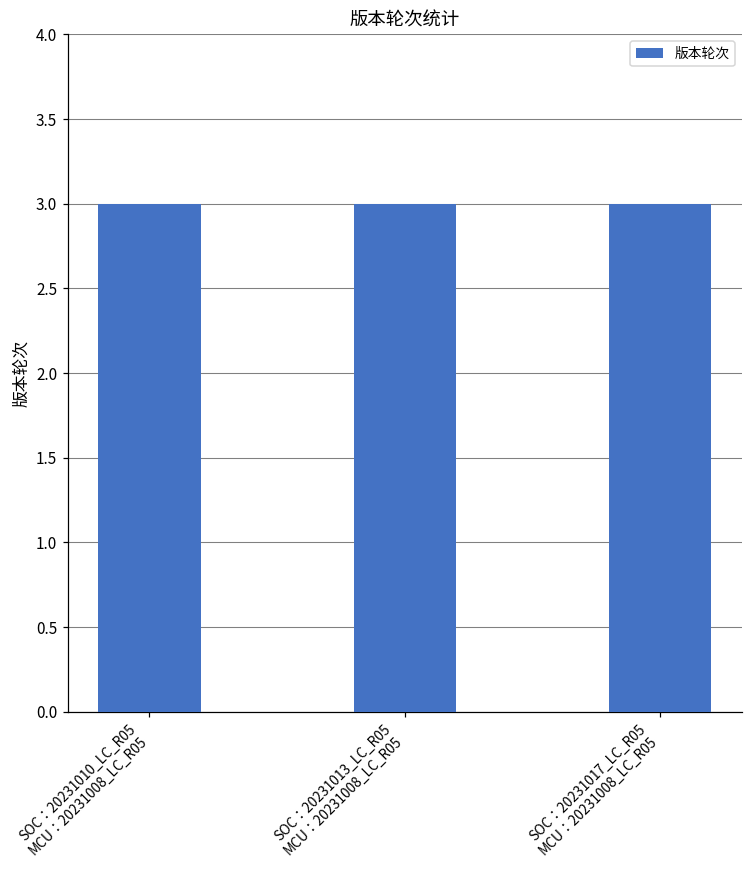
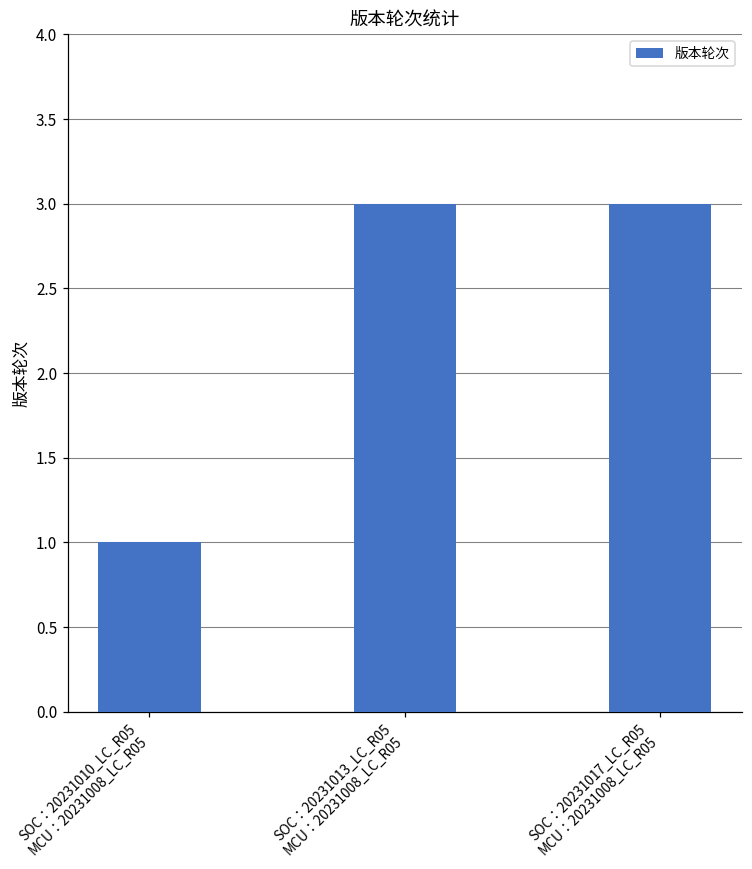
SOC：20231010_LC_R05 MCU：20231008_LC_R05: 3 -> 1
